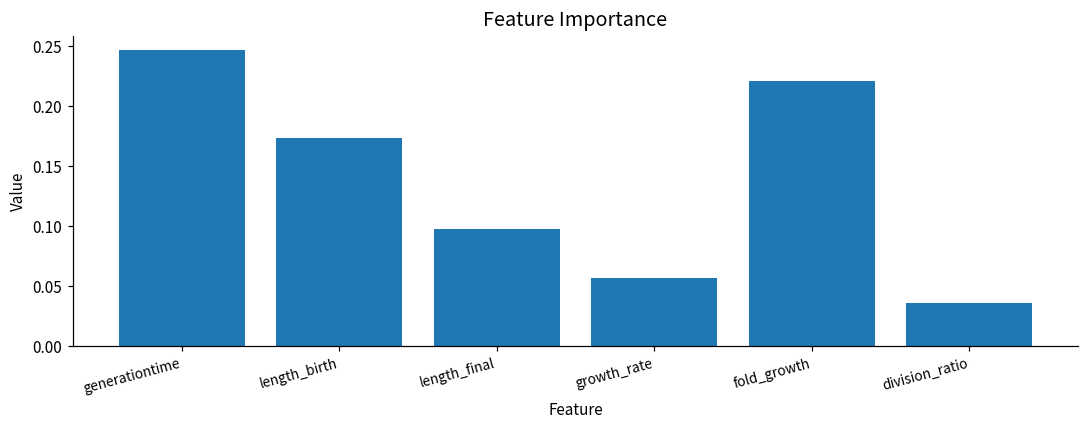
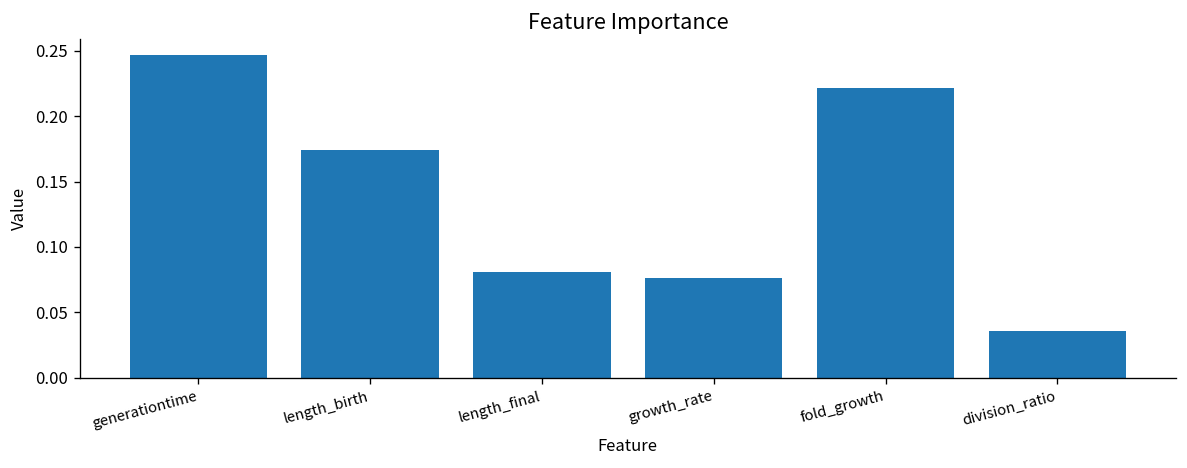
length_final: 0.098 -> 0.081
growth_rate: 0.057 -> 0.076
